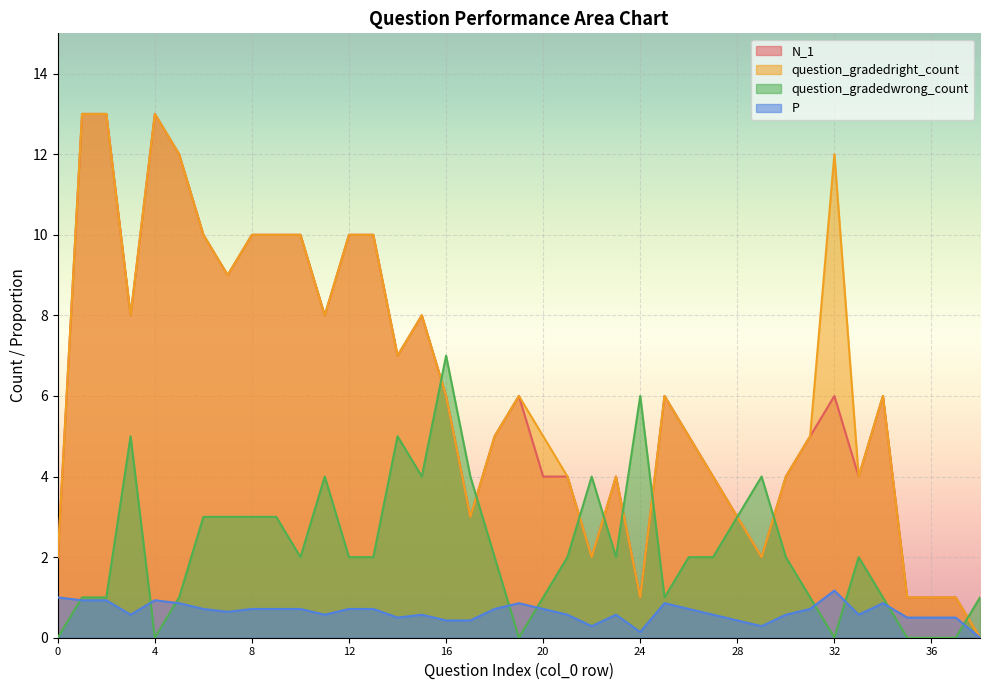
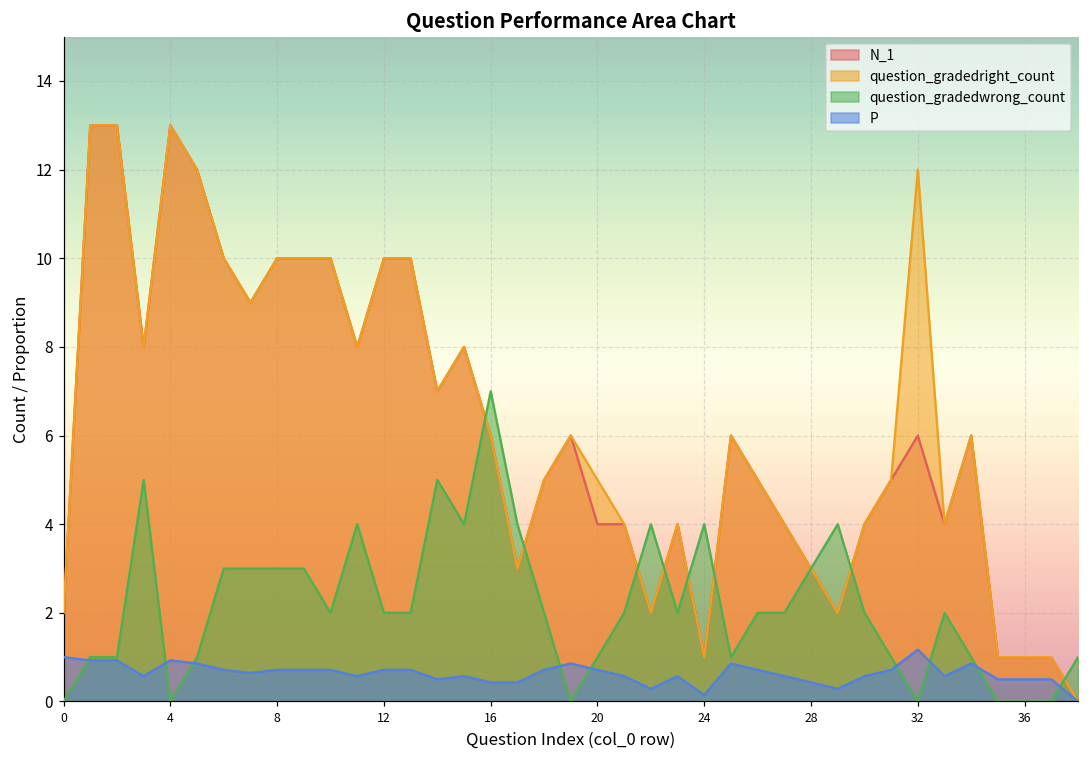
question_gradedwrong_count, 24: 6 -> 4
